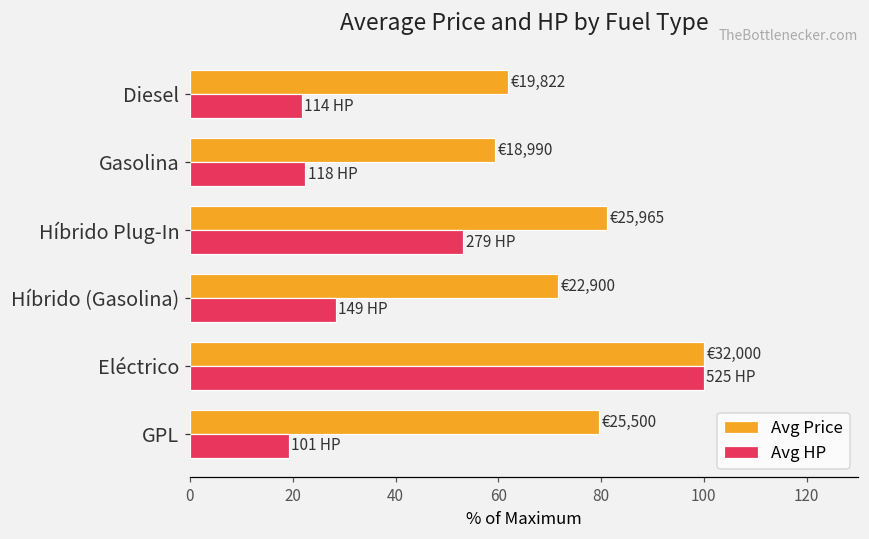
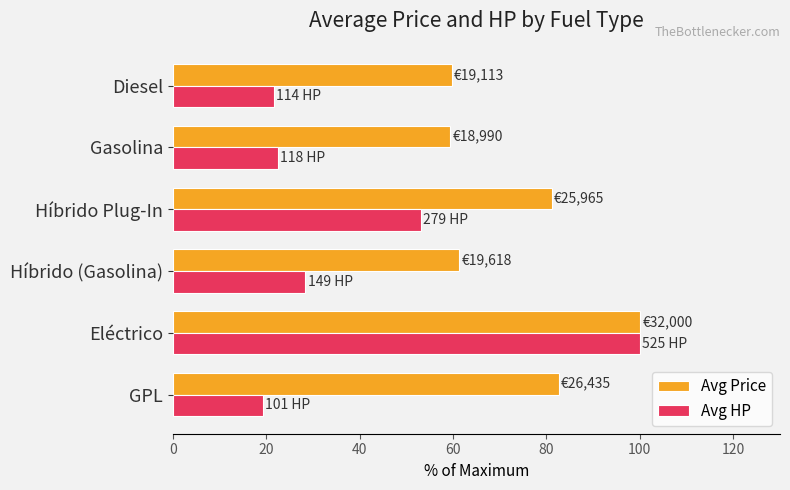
Avg Price, Diesel: €19,822 -> €19,113
Avg Price, Híbrido (Gasolina): €22,900 -> €19,618
Avg Price, GPL: €25,500 -> €26,435
